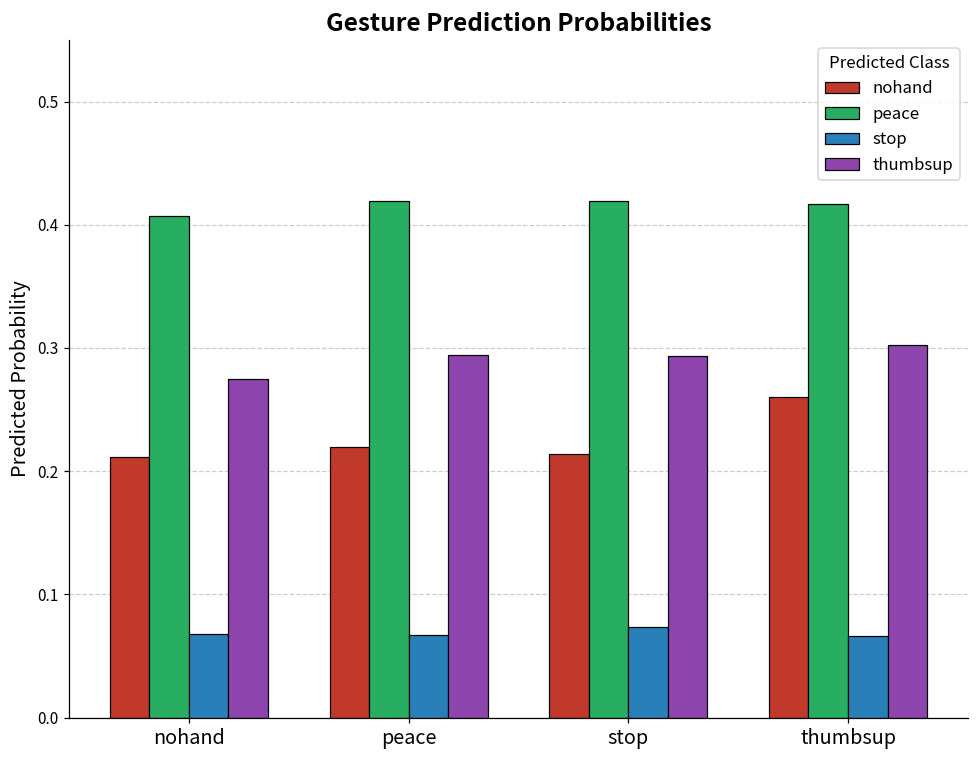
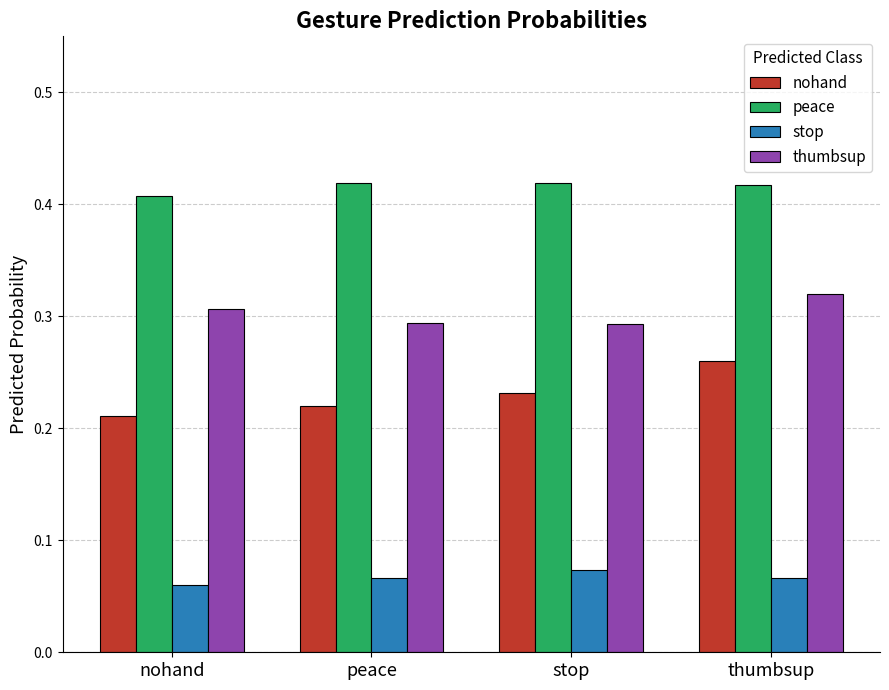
stop, nohand: 0.068 -> 0.060
thumbsup, nohand: 0.275 -> 0.306
nohand, stop: 0.214 -> 0.231
thumbsup, thumbsup: 0.302 -> 0.320
